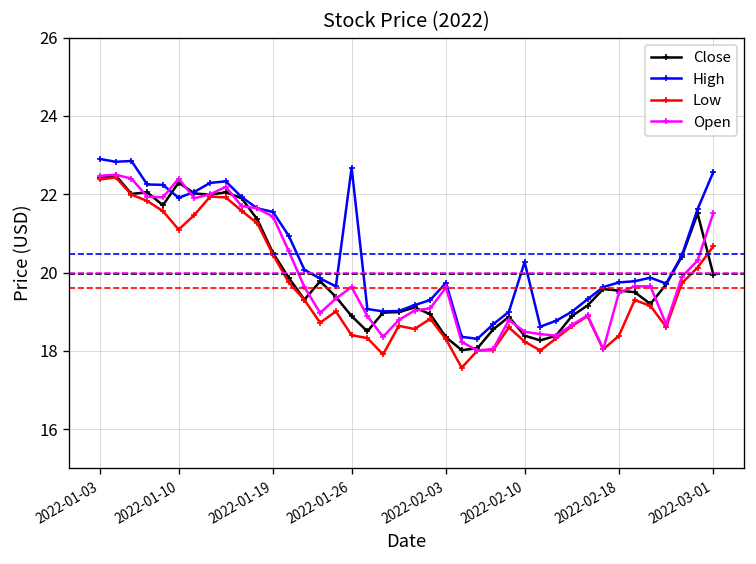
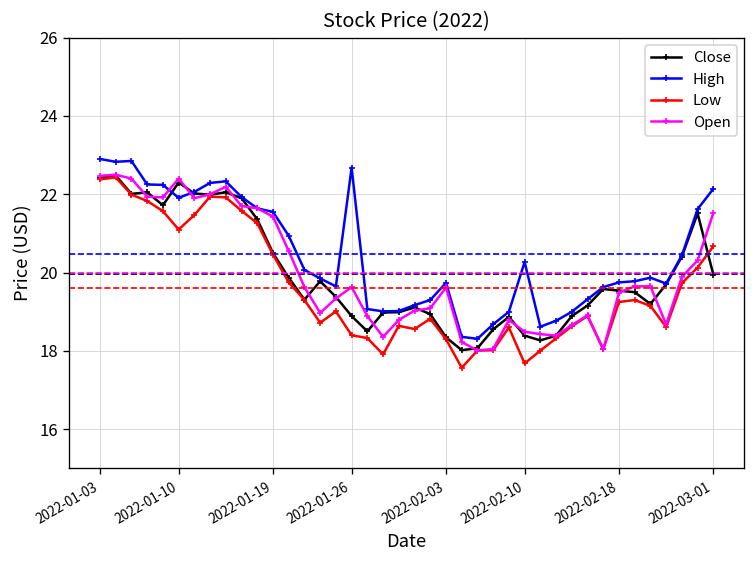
Low, 2022-02-10: 18.2 -> 17.7
Low, 2022-02-18: 18.4 -> 19.3
High, 2022-03-01: 22.6 -> 22.1
